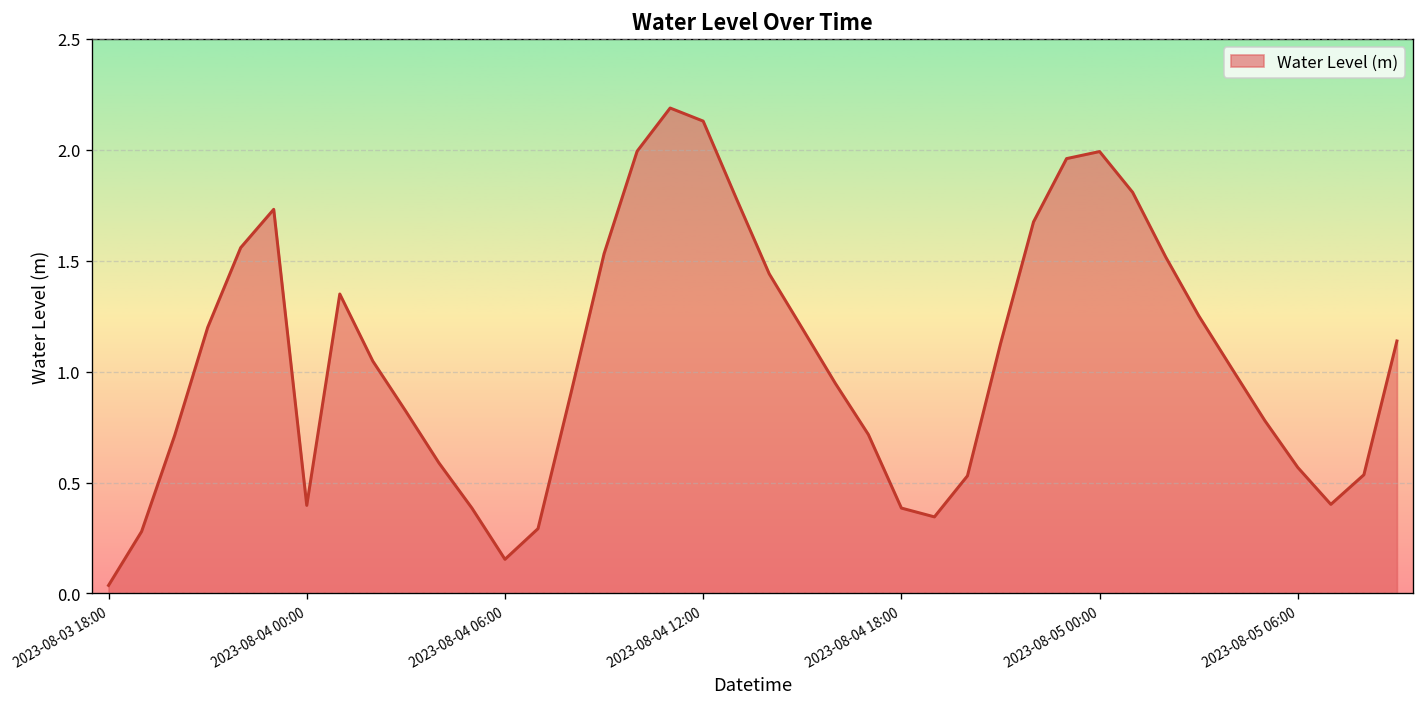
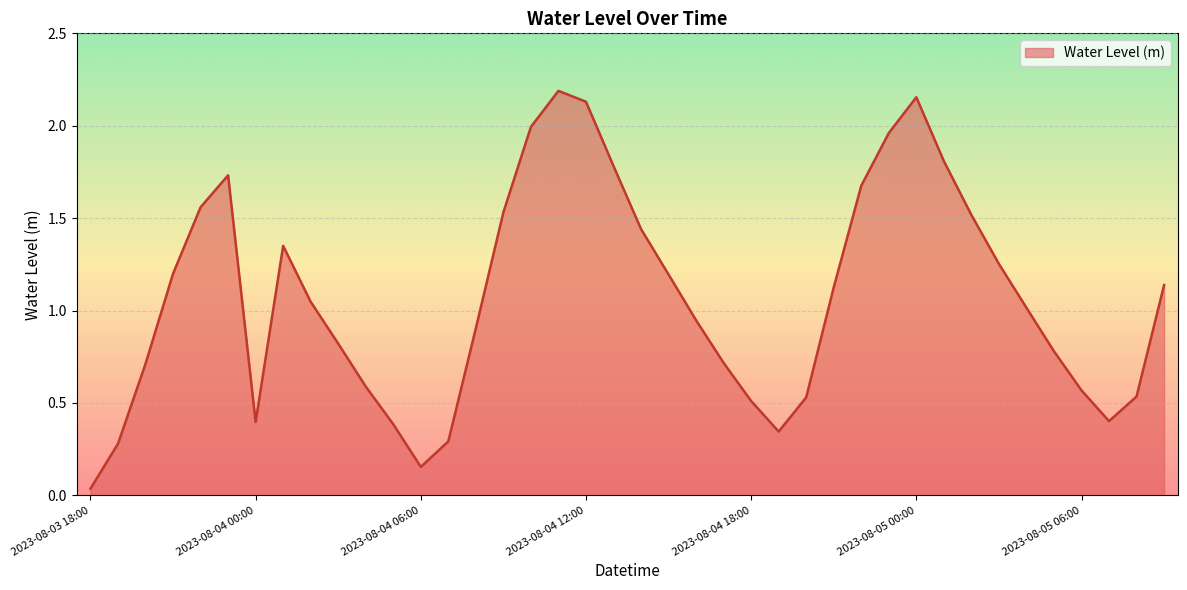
2023-08-04 18:00: 0.38 -> 0.51
2023-08-05 00:00: 1.99 -> 2.15
